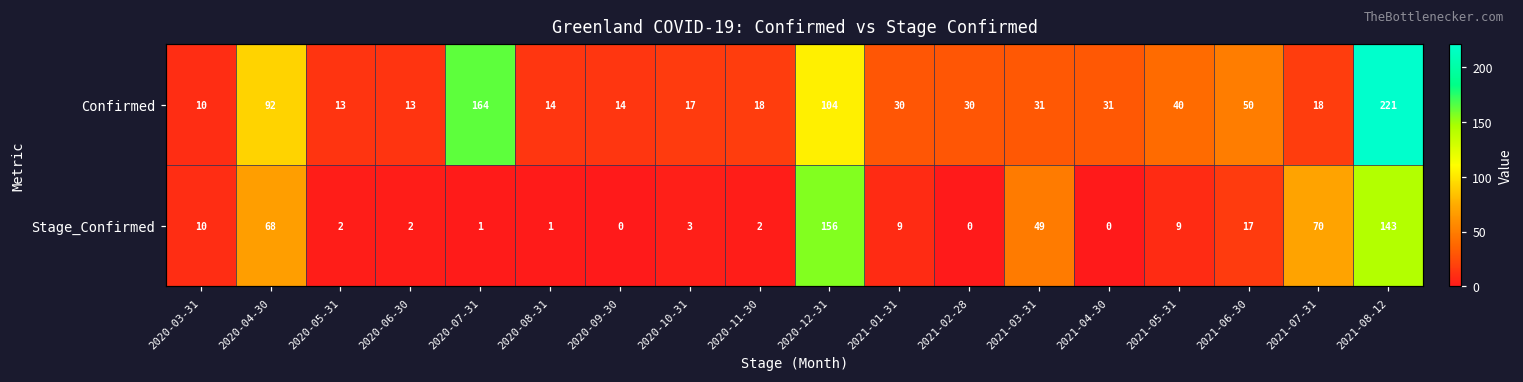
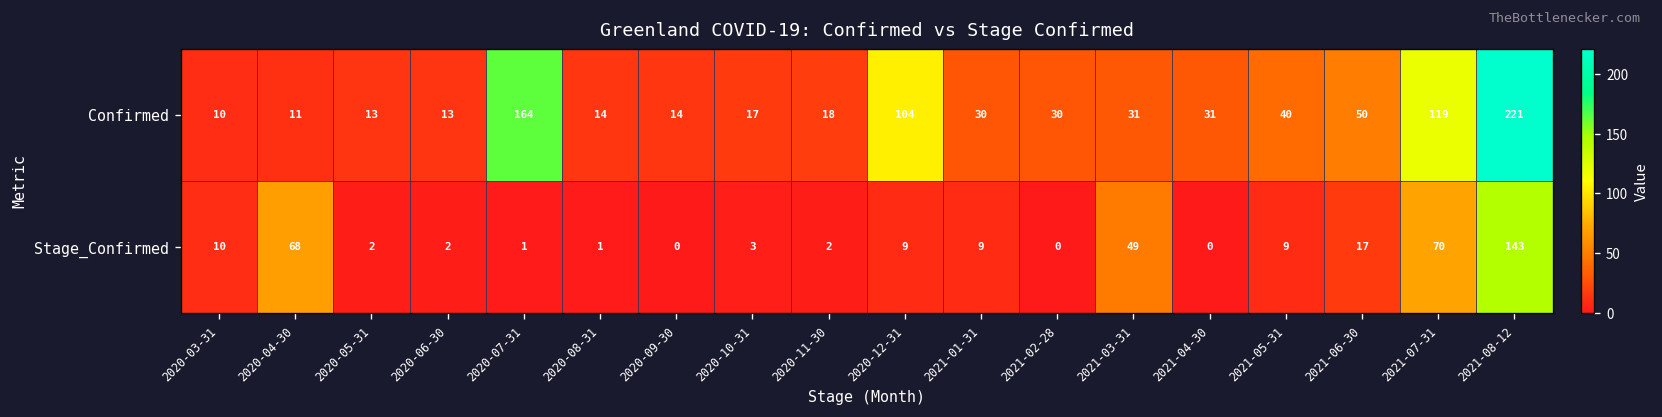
Confirmed, 2020-04-30: 92 -> 11
Confirmed, 2021-07-31: 18 -> 119
Stage_Confirmed, 2020-12-31: 156 -> 9
